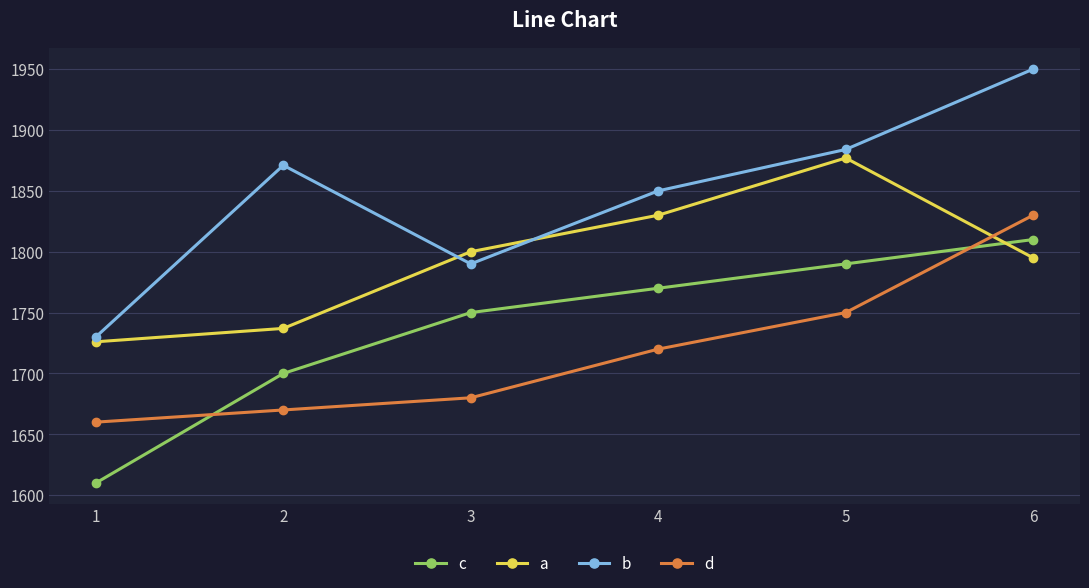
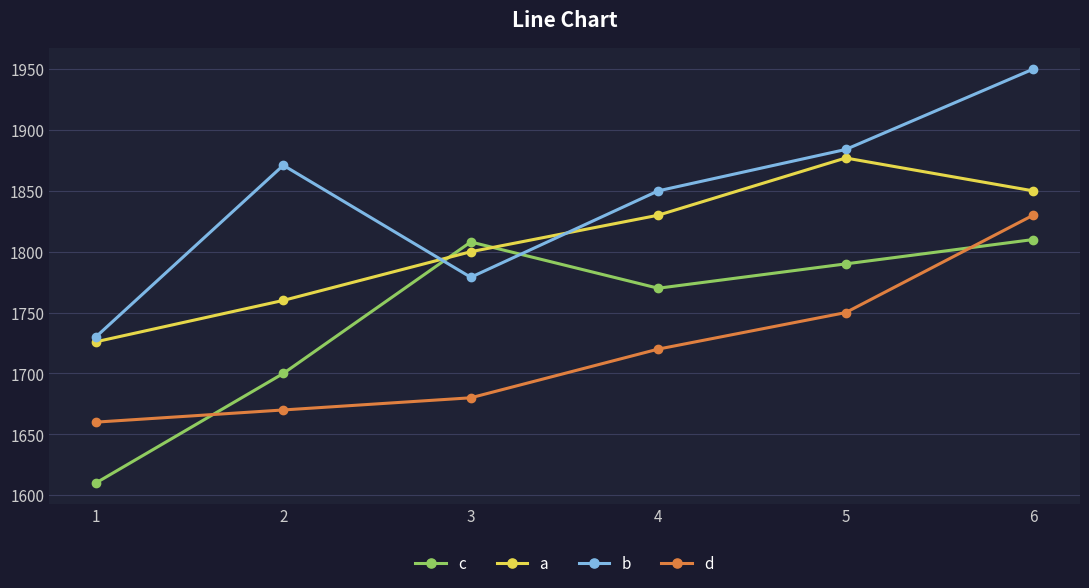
a, 2: 1737 -> 1760
c, 3: 1750 -> 1808
b, 3: 1790 -> 1779
a, 6: 1795 -> 1850
